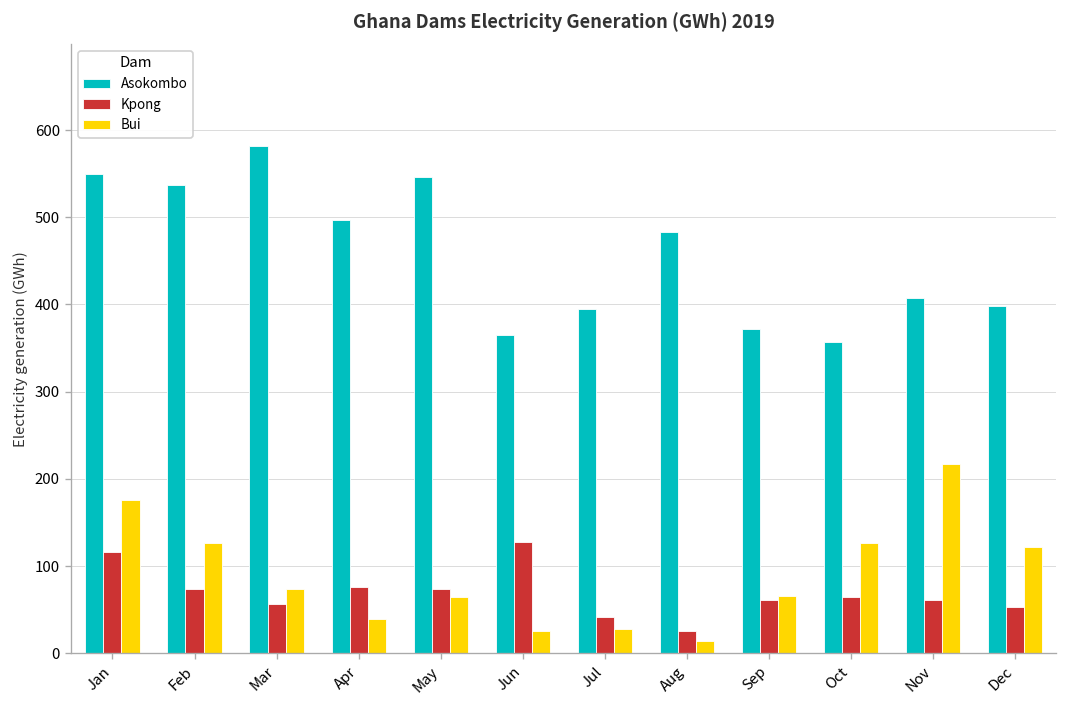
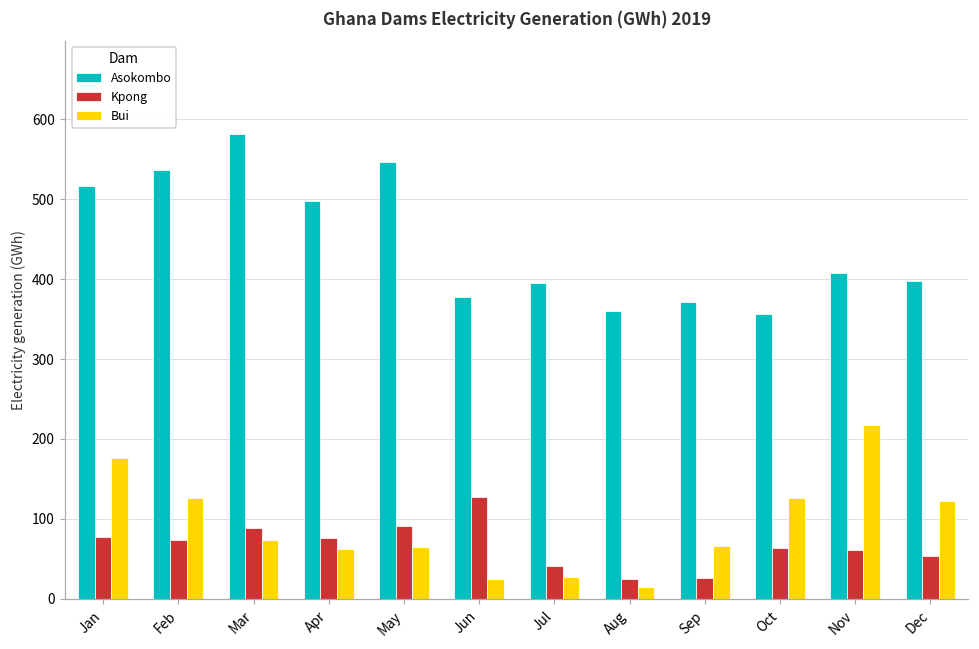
Asokombo, Jan: 550 -> 520
Kpong, Jan: 120 -> 80
Kpong, Mar: 60 -> 90
Bui, Apr: 40 -> 60
Kpong, May: 70 -> 90
Asokombo, Jun: 360 -> 380
Asokombo, Aug: 480 -> 360
Kpong, Sep: 60 -> 30
